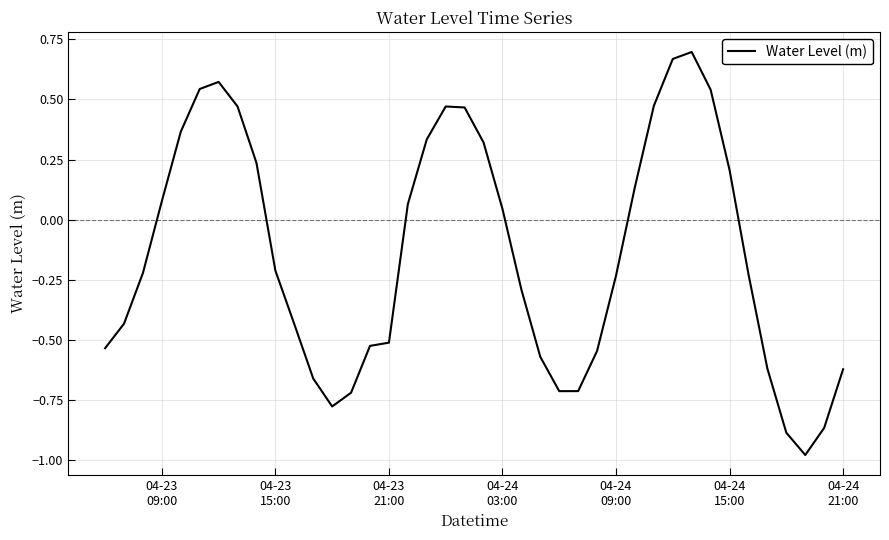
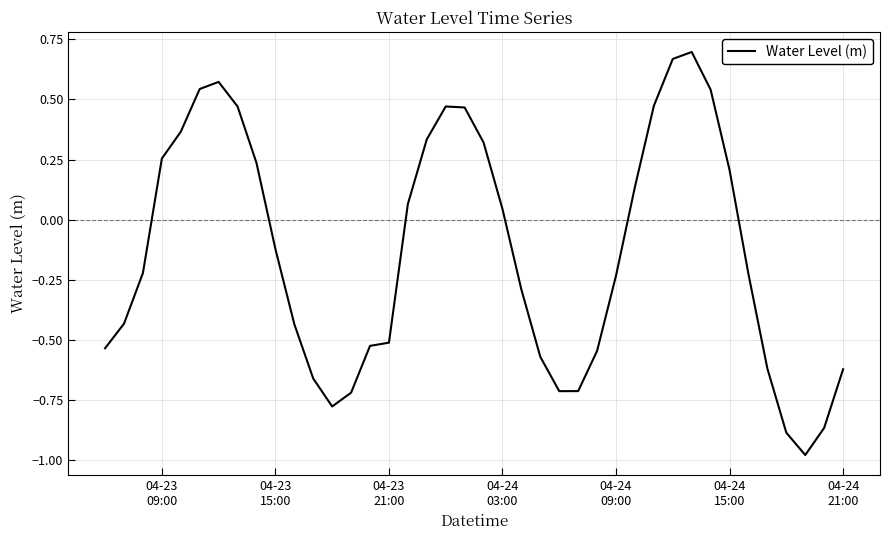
04-23 09:00: 0.08 -> 0.25
04-23 15:00: -0.21 -> -0.12
